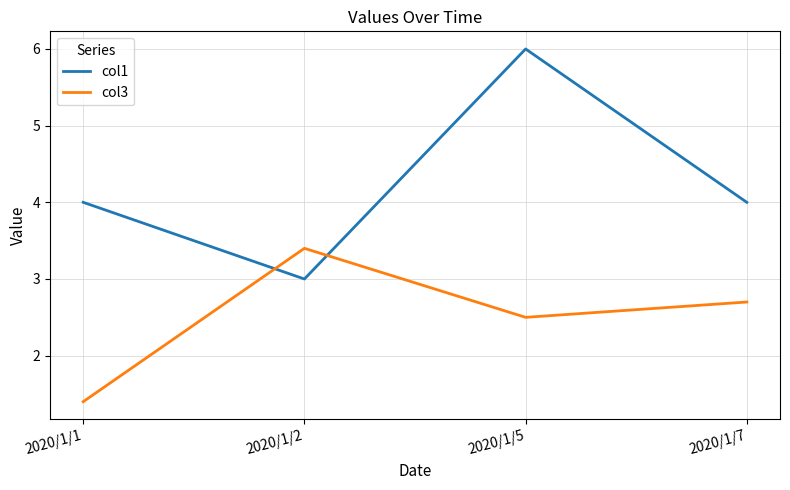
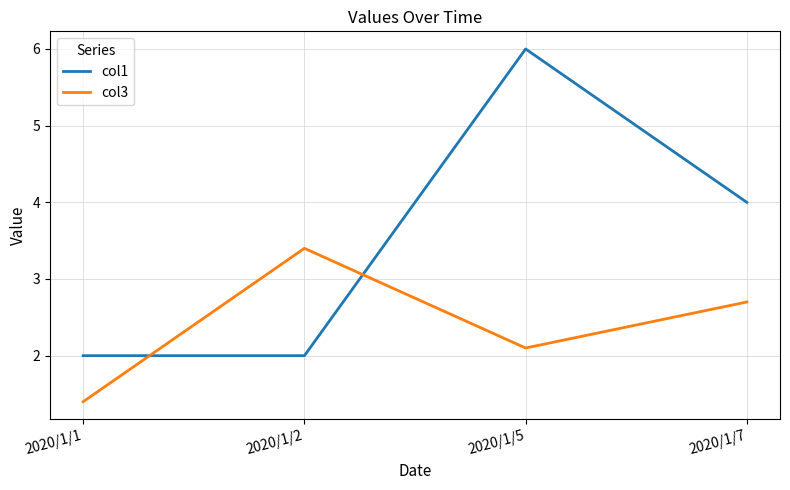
col1, 2020/1/1: 4 -> 2
col1, 2020/1/2: 3 -> 2
col3, 2020/1/5: 2.5 -> 2.1
